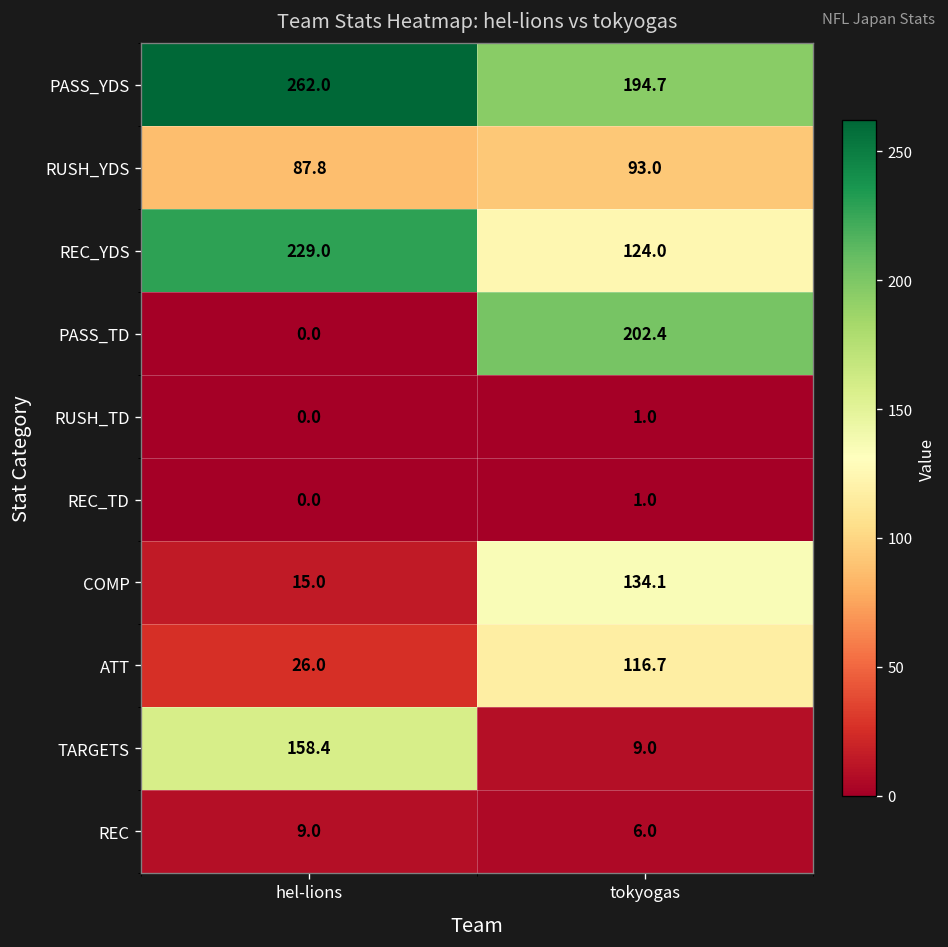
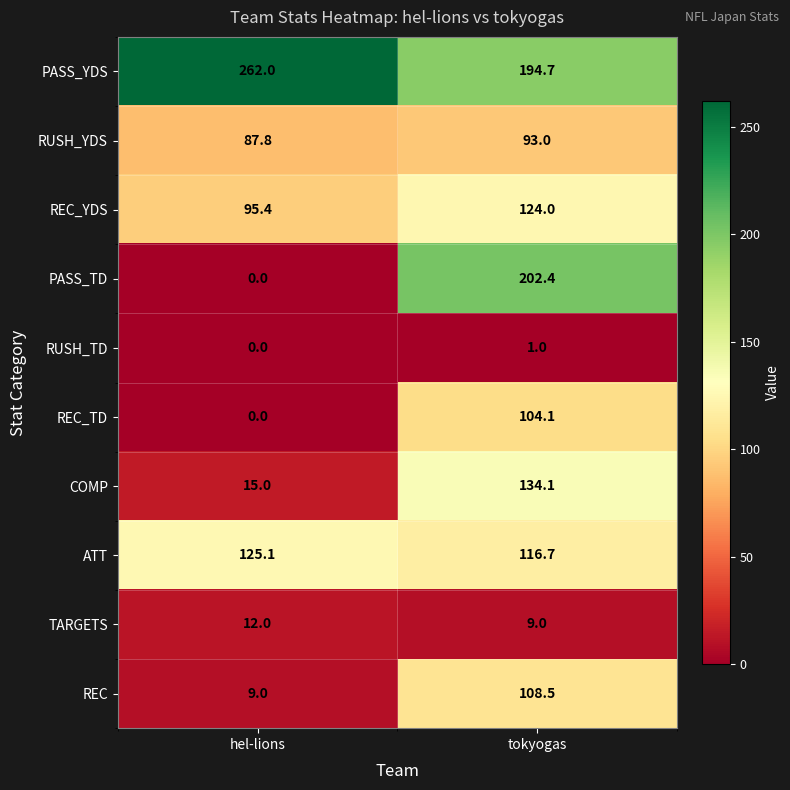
REC_YDS, hel-lions: 229.0 -> 95.4
REC_TD, tokyogas: 1.0 -> 104.1
ATT, hel-lions: 26.0 -> 125.1
TARGETS, hel-lions: 158.4 -> 12.0
REC, tokyogas: 6.0 -> 108.5
